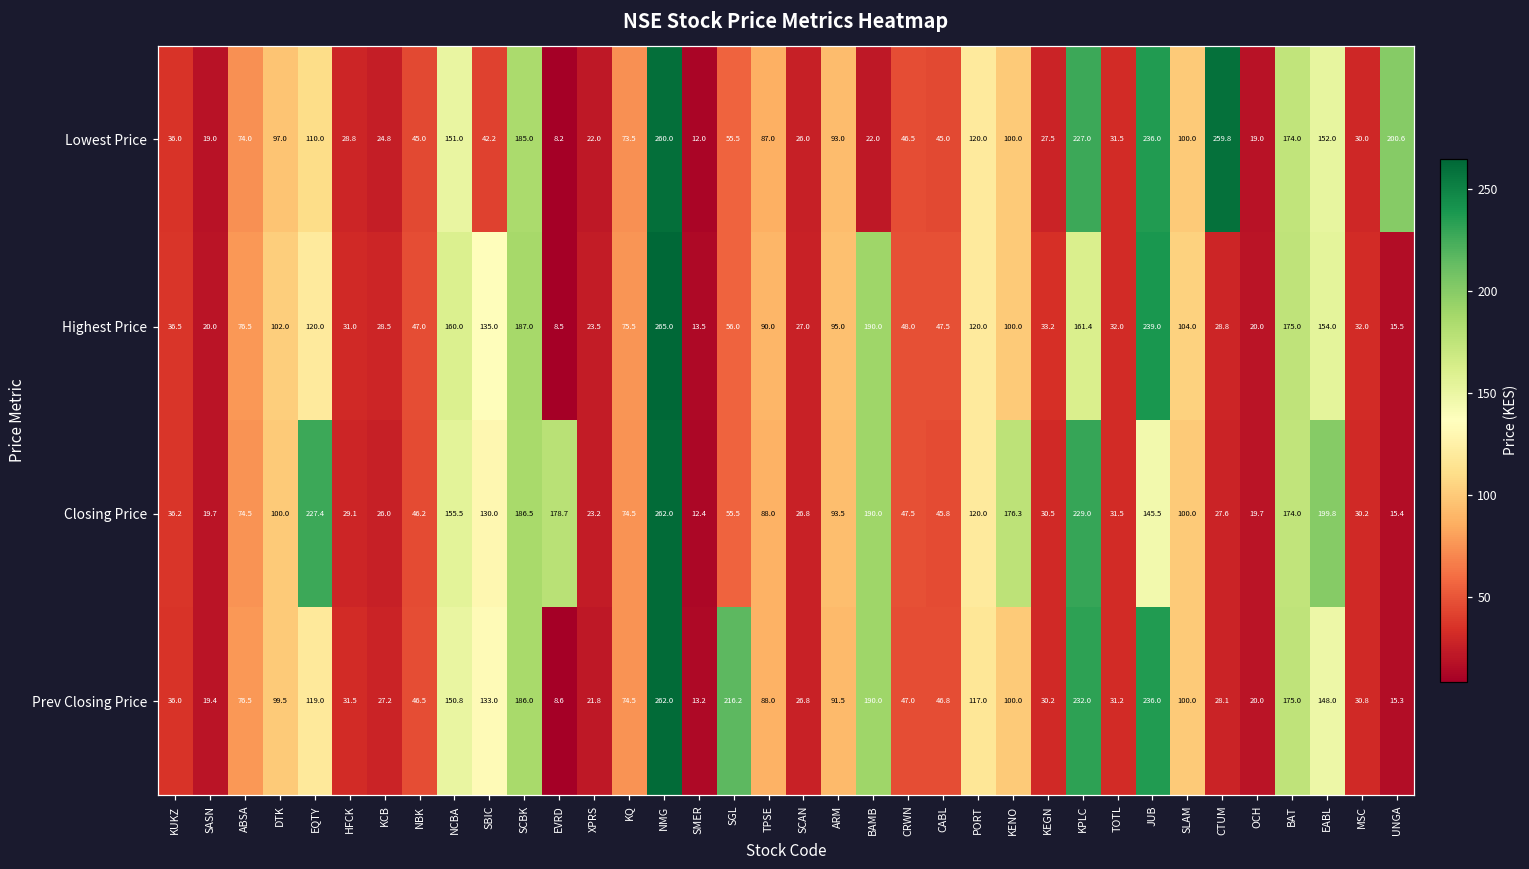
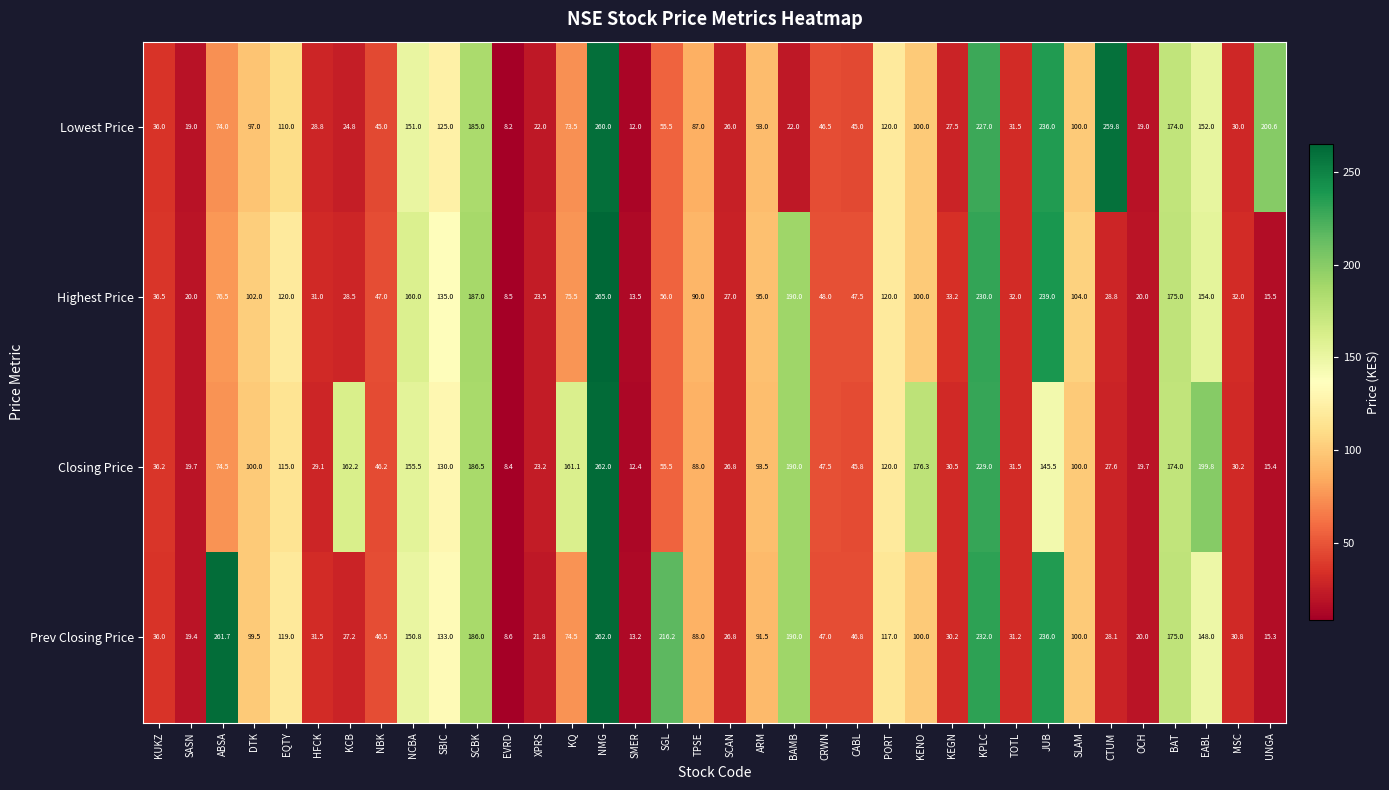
Lowest Price, SBIC: 42.2 -> 125.0
Highest Price, KPLC: 161.4 -> 230.0
Closing Price, EQTY: 227.4 -> 115.0
Closing Price, KCB: 26.0 -> 162.2
Closing Price, EVRD: 178.7 -> 8.4
Closing Price, KQ: 74.5 -> 161.1
Prev Closing Price, ABSA: 76.5 -> 261.7
